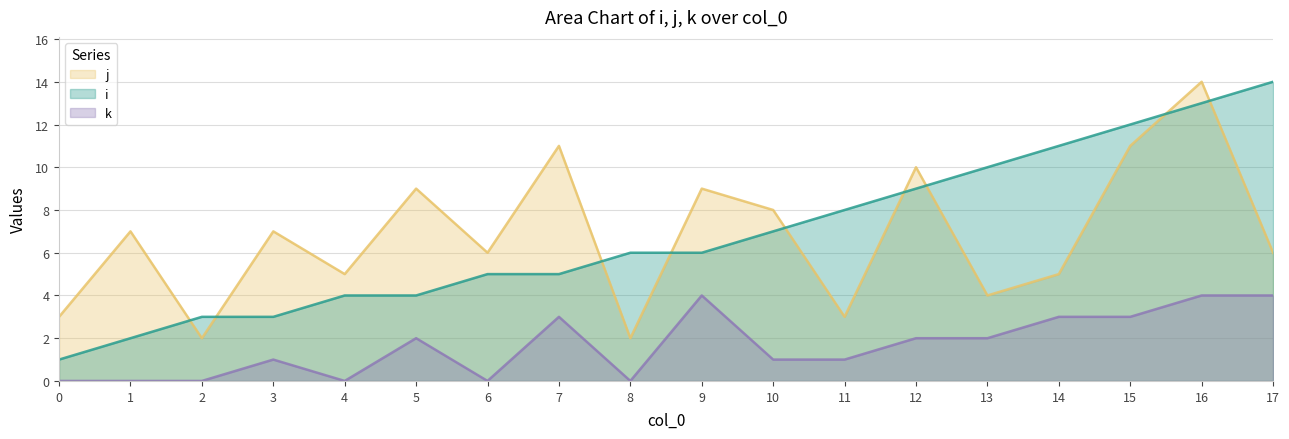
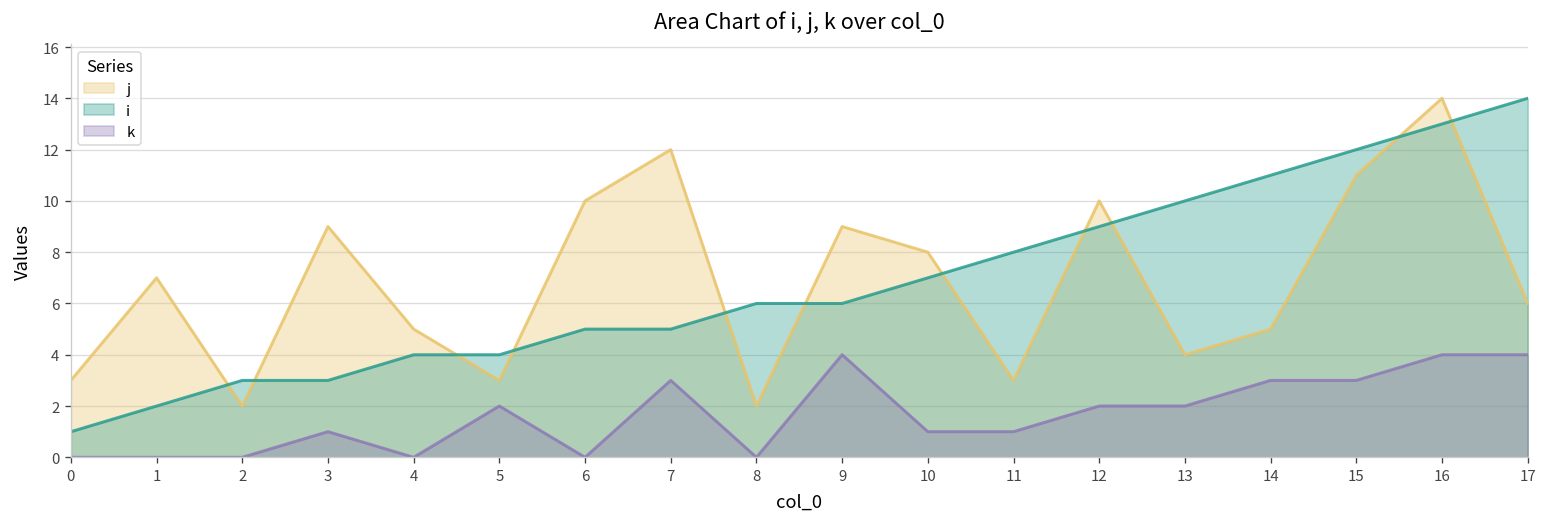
j, 3: 7 -> 9
j, 5: 9 -> 3
j, 6: 6 -> 10
j, 7: 11 -> 12
